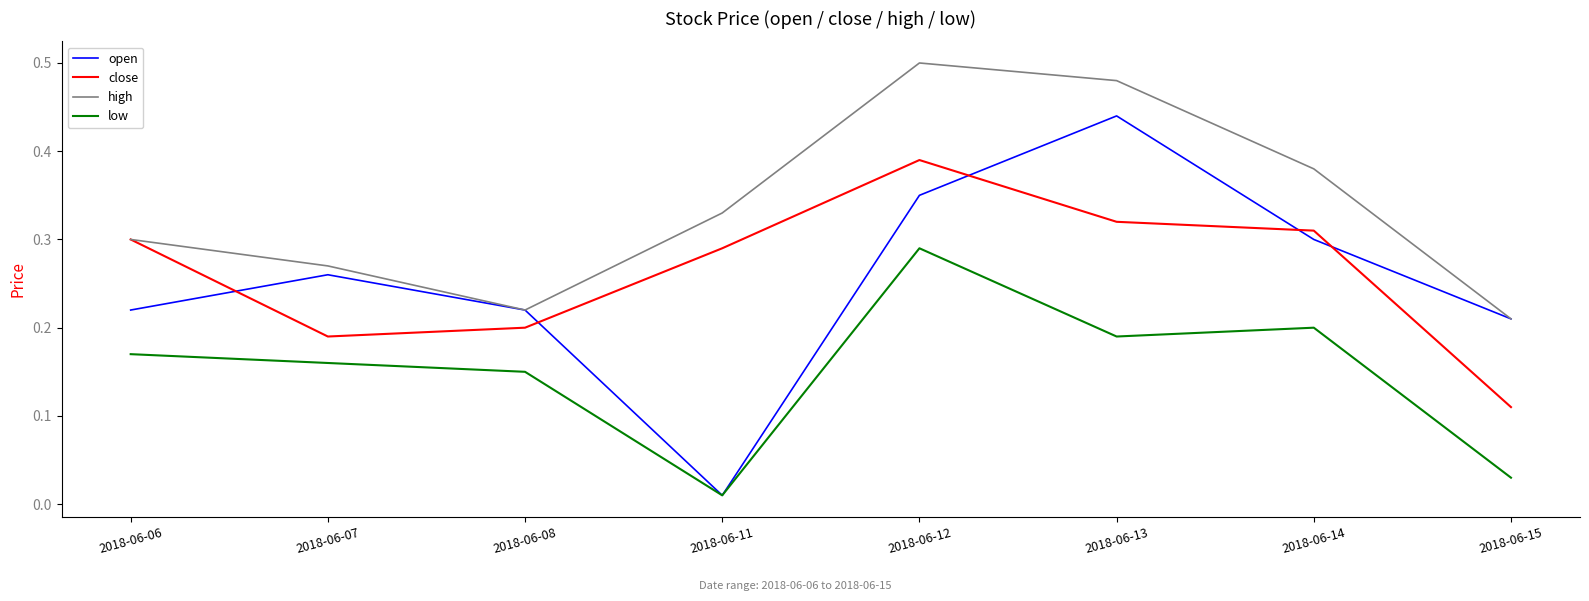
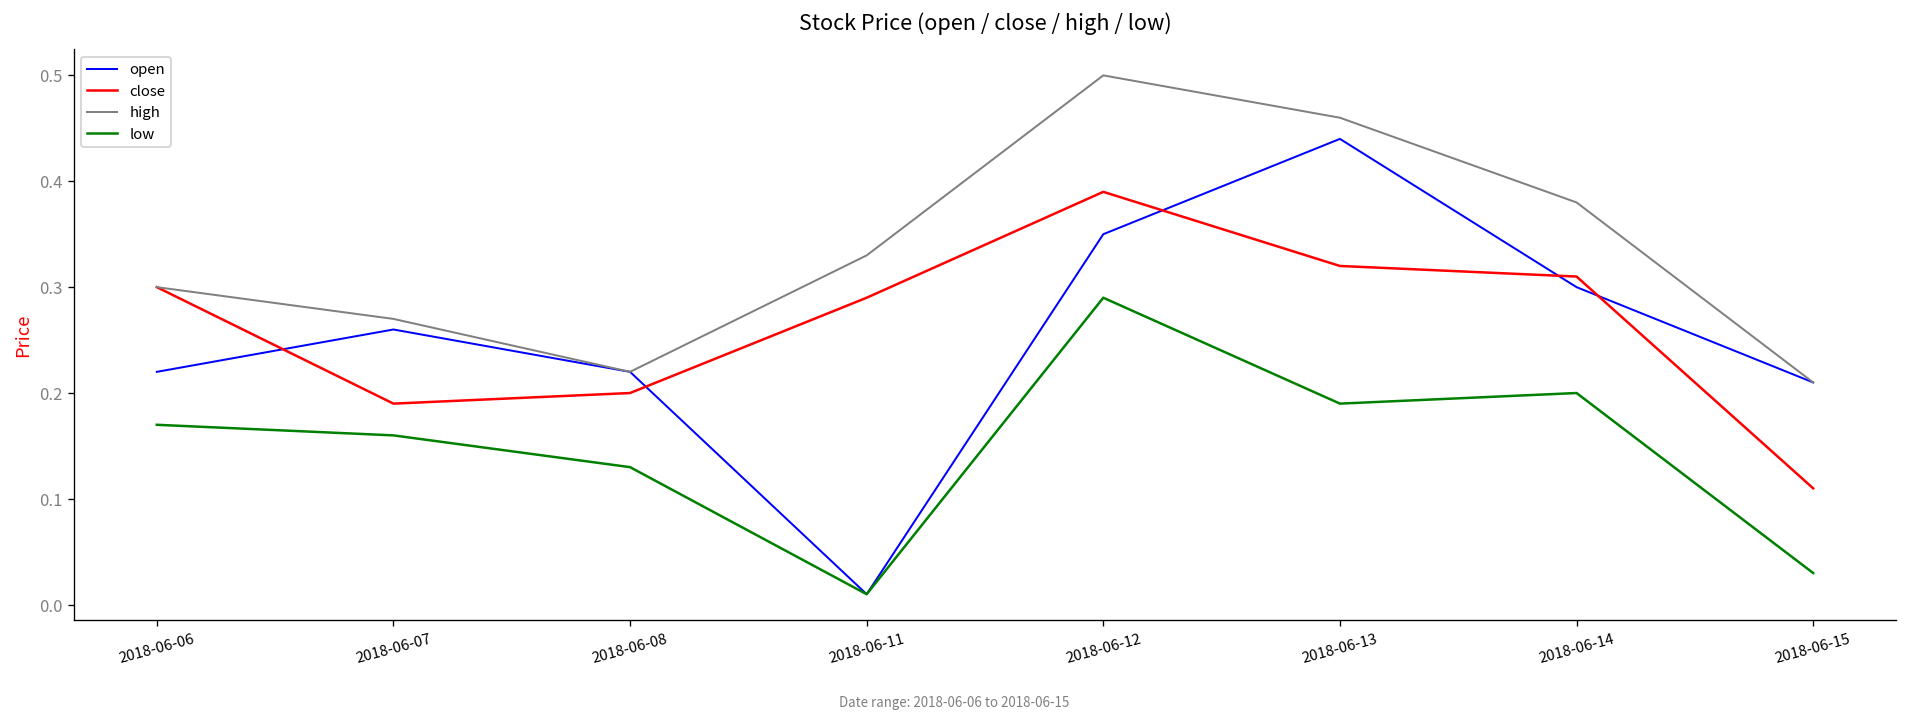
low, 2018-06-08: 0.15 -> 0.13
high, 2018-06-13: 0.48 -> 0.46
